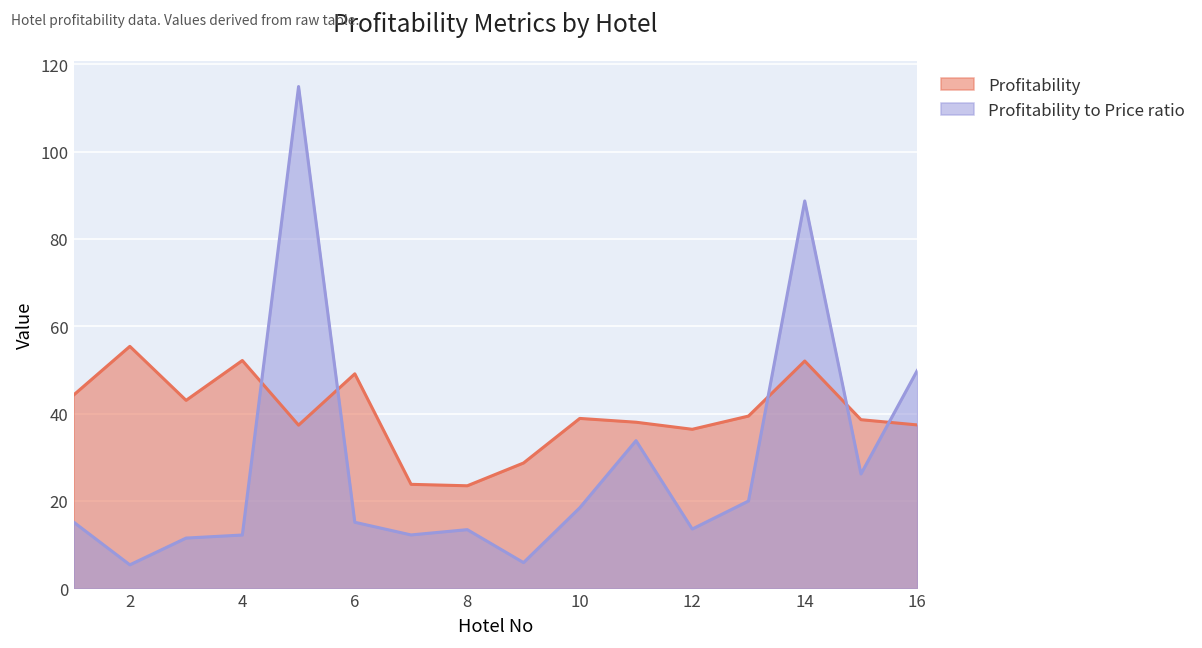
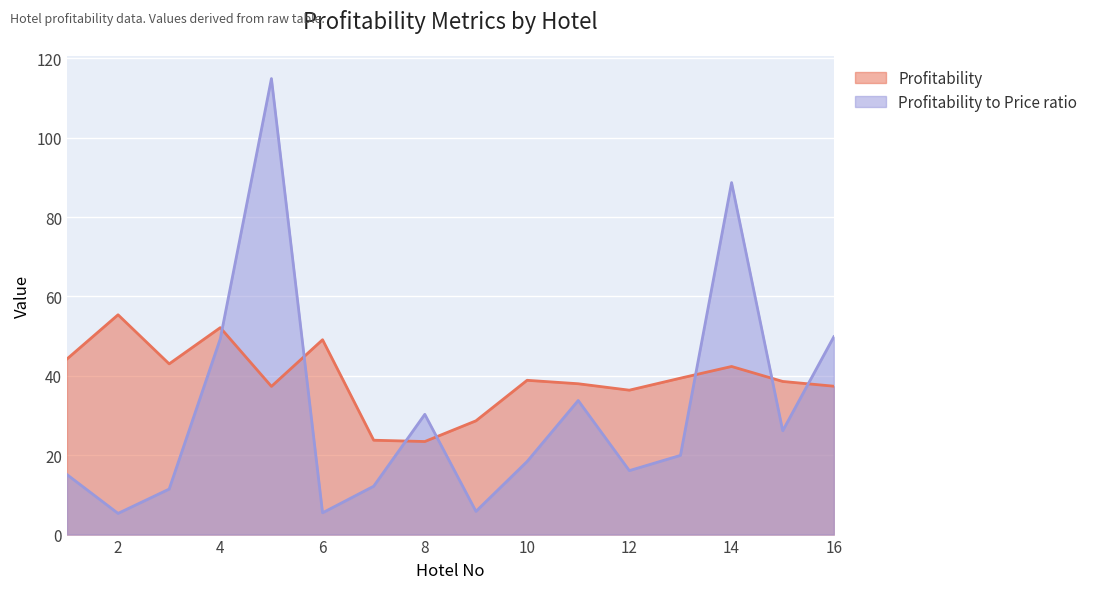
Profitability to Price ratio, 4: 12 -> 49
Profitability to Price ratio, 6: 15 -> 5
Profitability to Price ratio, 8: 13 -> 30
Profitability to Price ratio, 12: 14 -> 16
Profitability, 14: 52 -> 42
